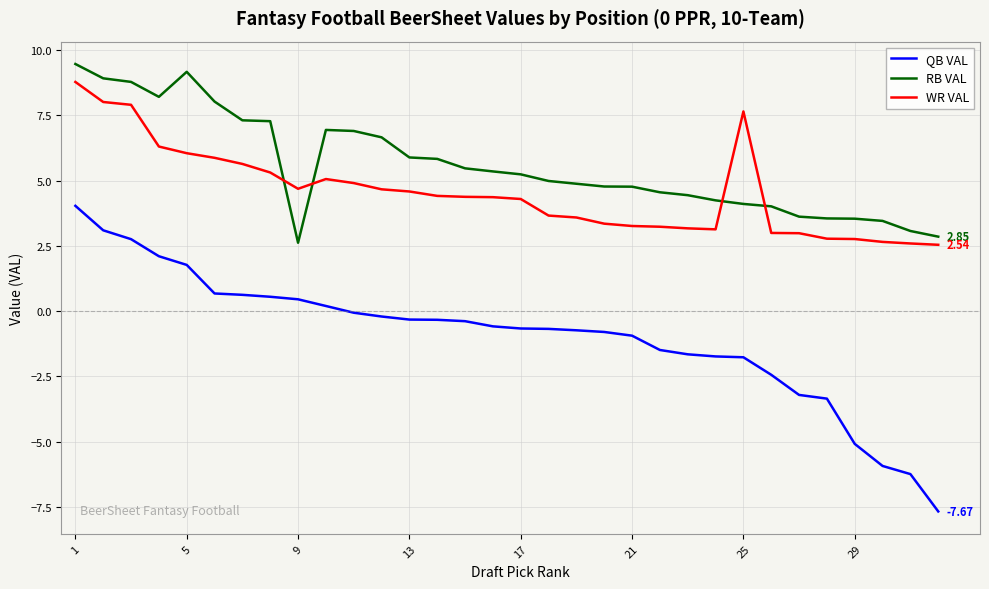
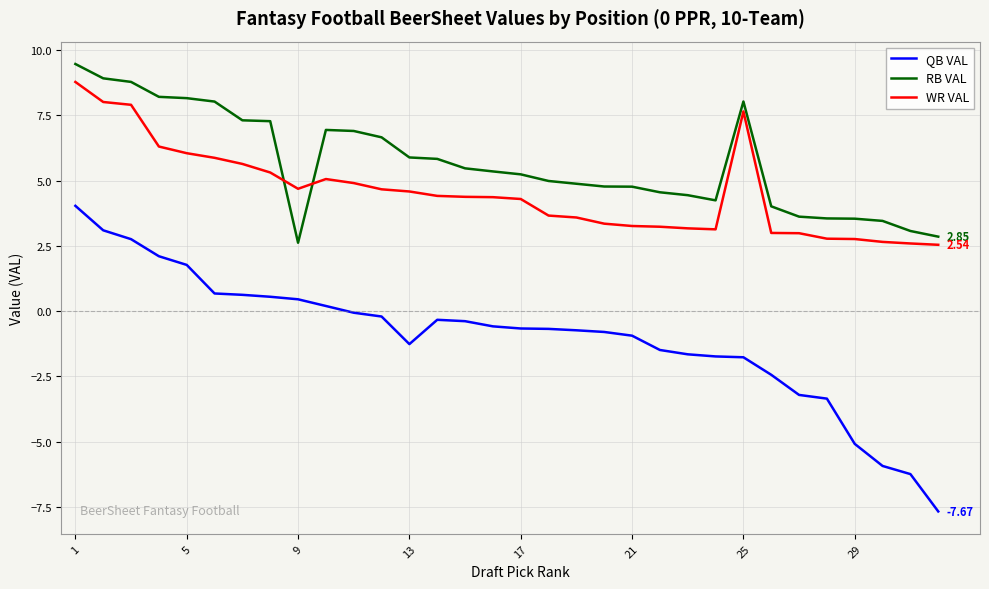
RB VAL, 5: 9.2 -> 8.2
QB VAL, 13: -0.3 -> -1.3
RB VAL, 25: 4.1 -> 8.0
